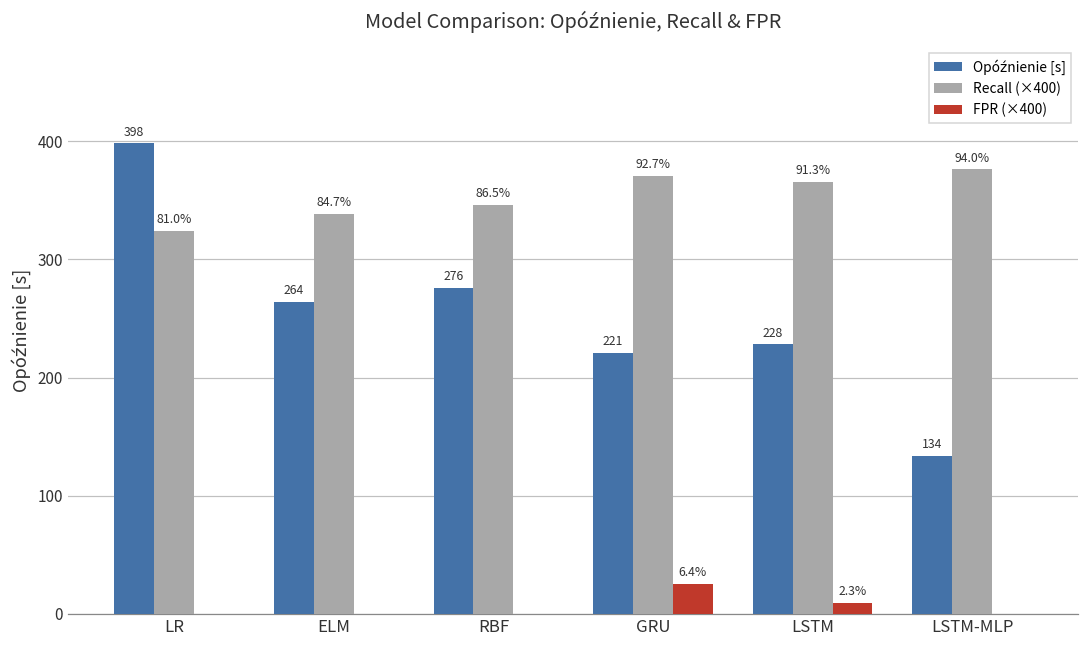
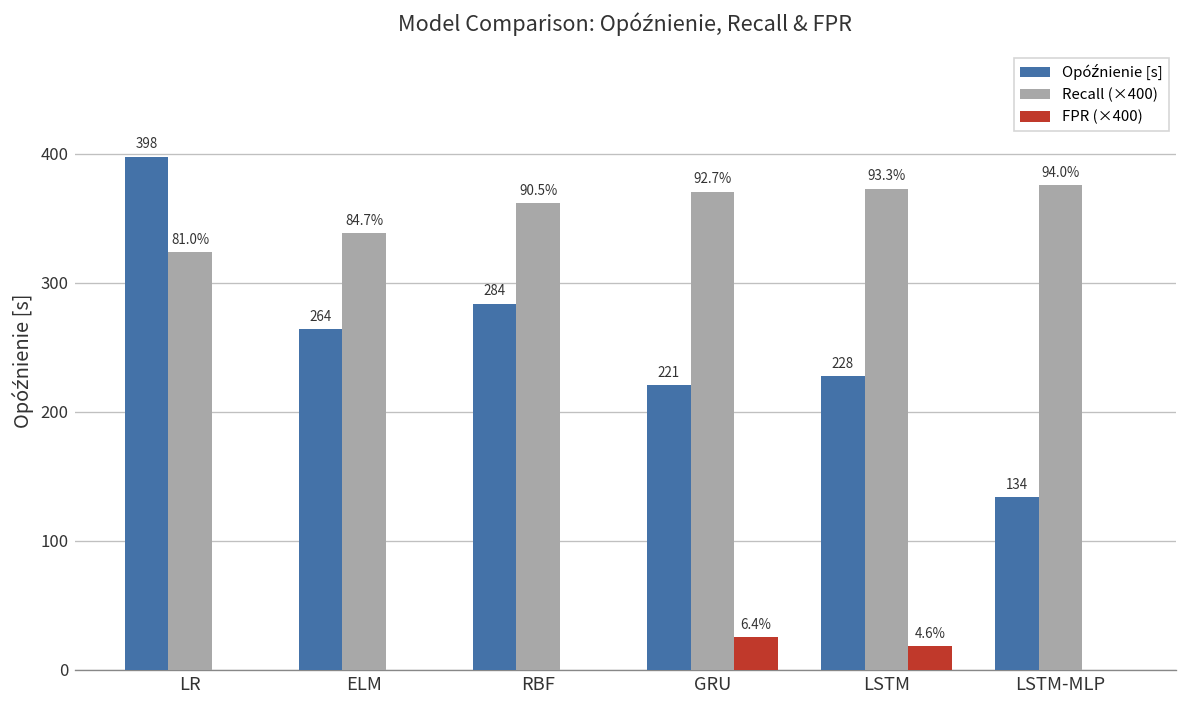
Opóźnienie [s], RBF: 276 -> 284
Recall (×400), RBF: 86.5% -> 90.5%
Recall (×400), LSTM: 91.3% -> 93.3%
FPR (×400), LSTM: 2.3% -> 4.6%
